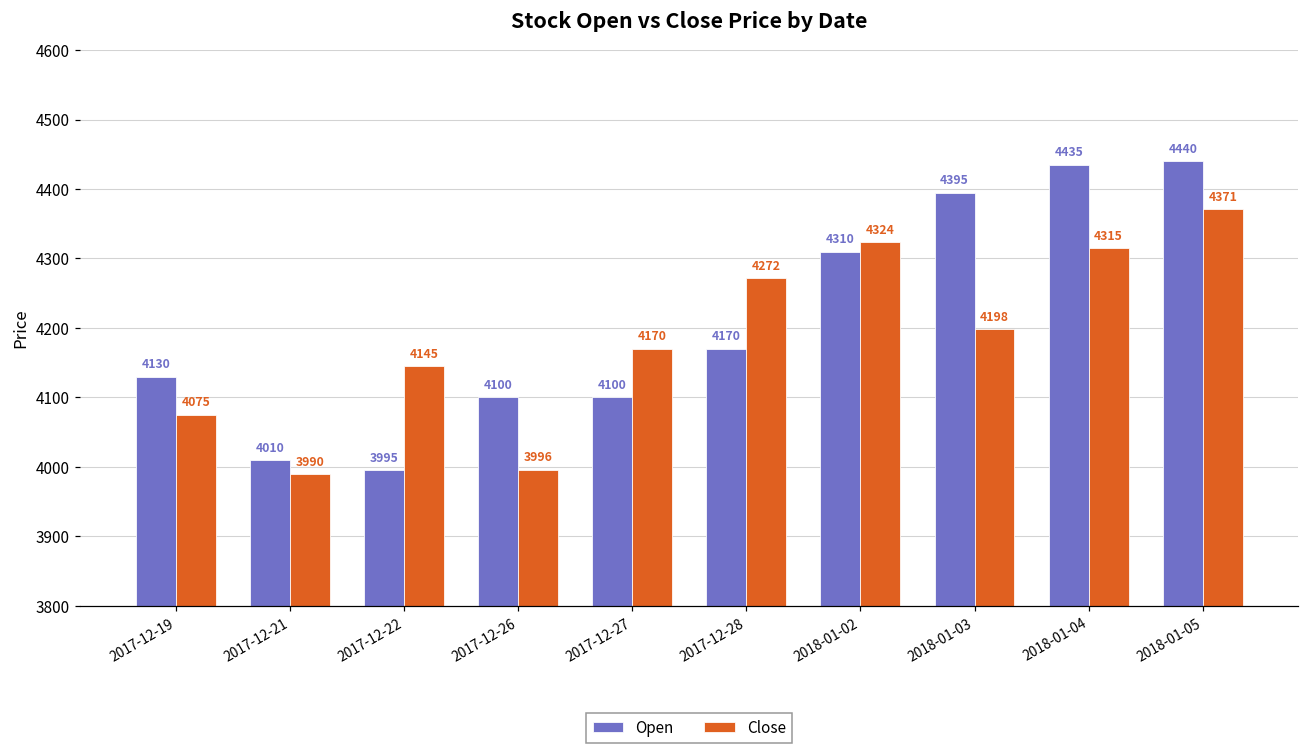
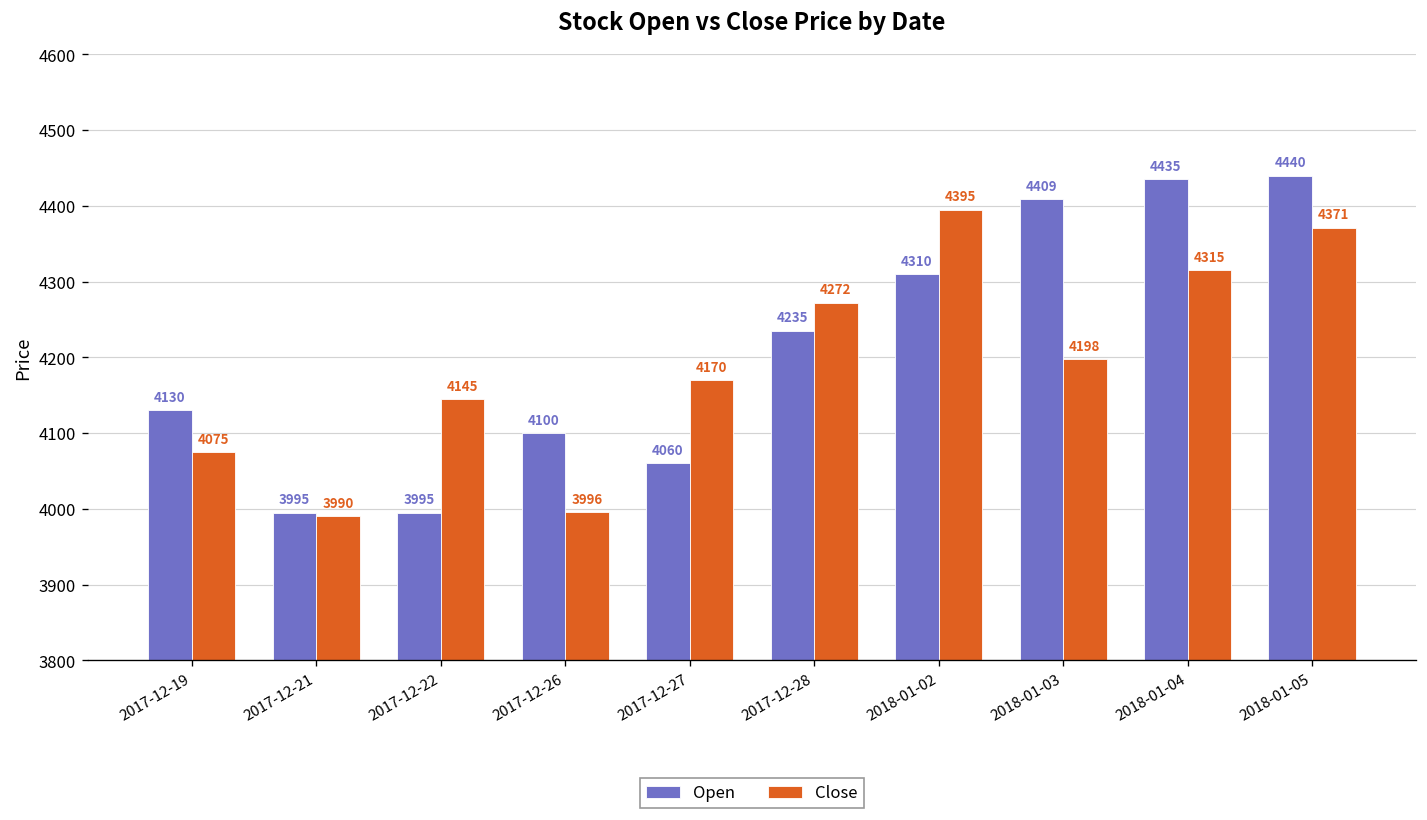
Open, 2017-12-21: 4010 -> 3995
Open, 2017-12-27: 4100 -> 4060
Open, 2017-12-28: 4170 -> 4235
Close, 2018-01-02: 4324 -> 4395
Open, 2018-01-03: 4395 -> 4409
